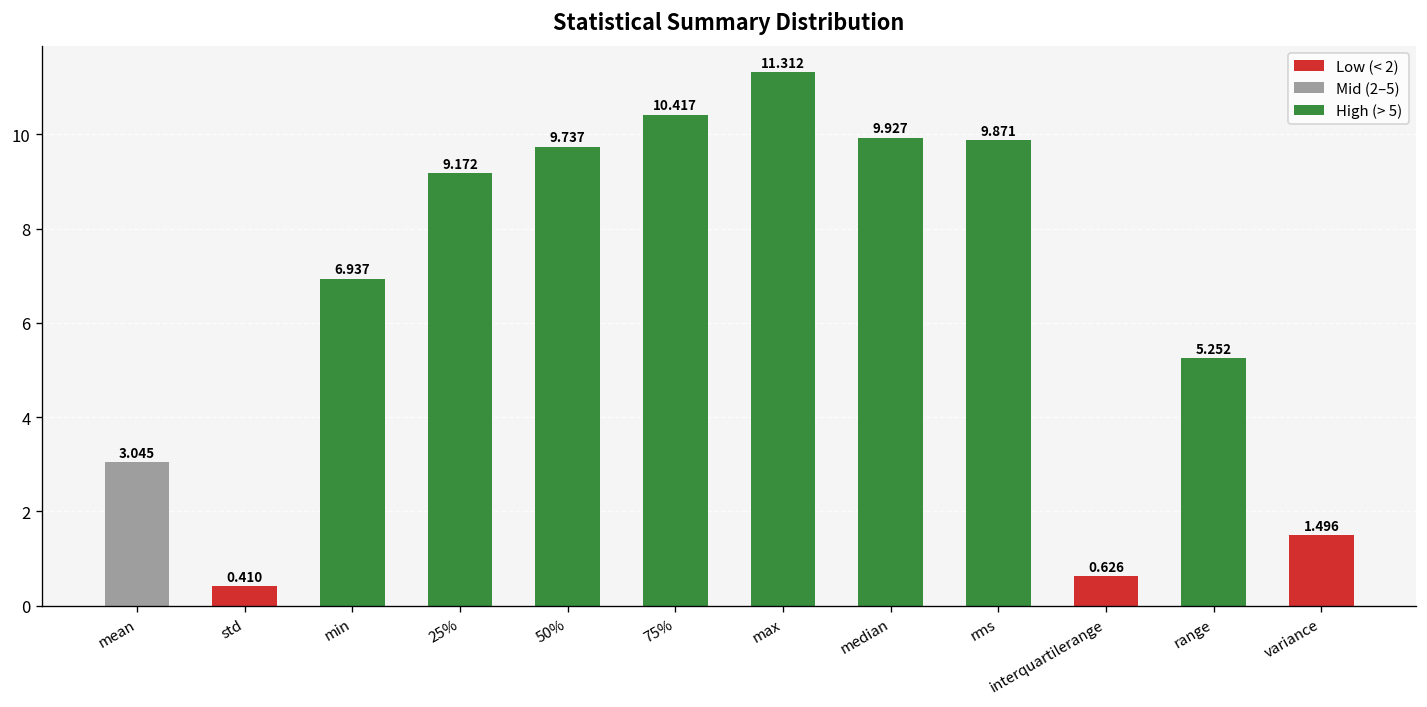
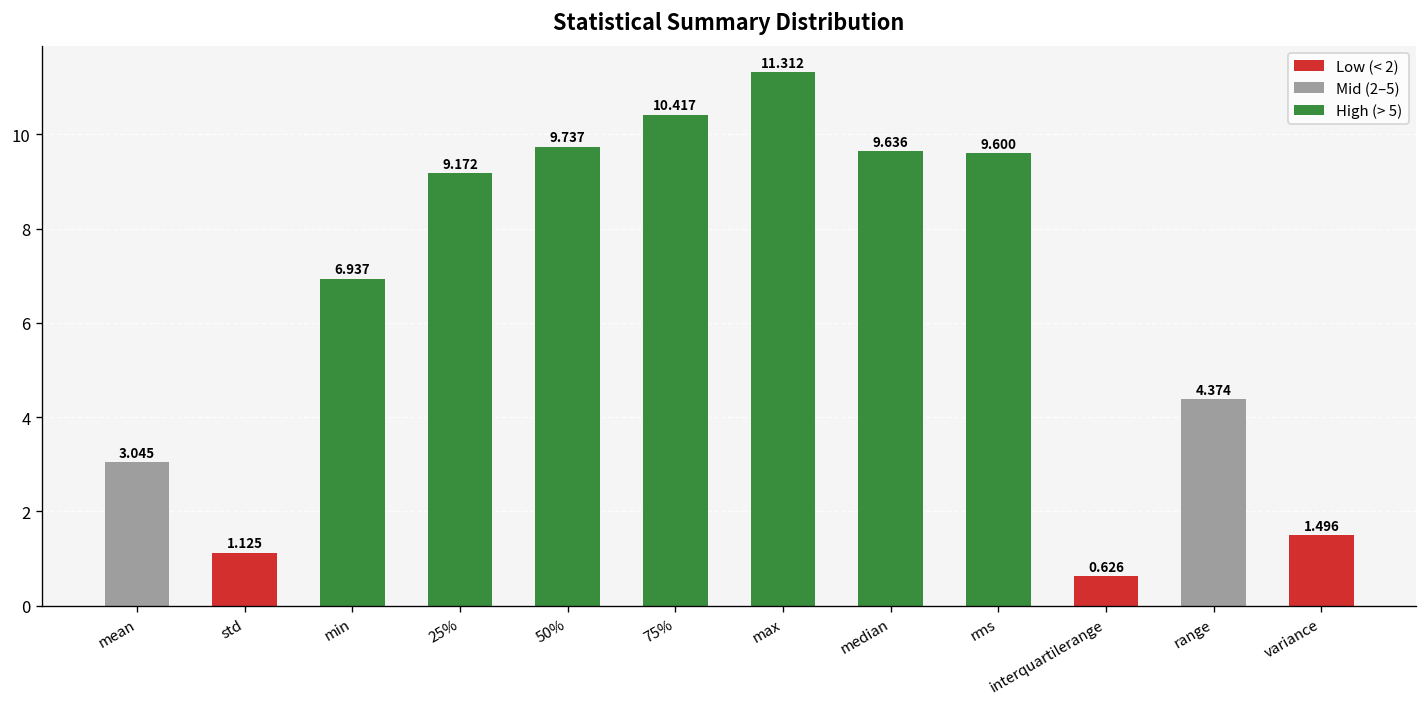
std: 0.410 -> 1.125
median: 9.927 -> 9.636
rms: 9.871 -> 9.600
range: 5.252 -> 4.374
